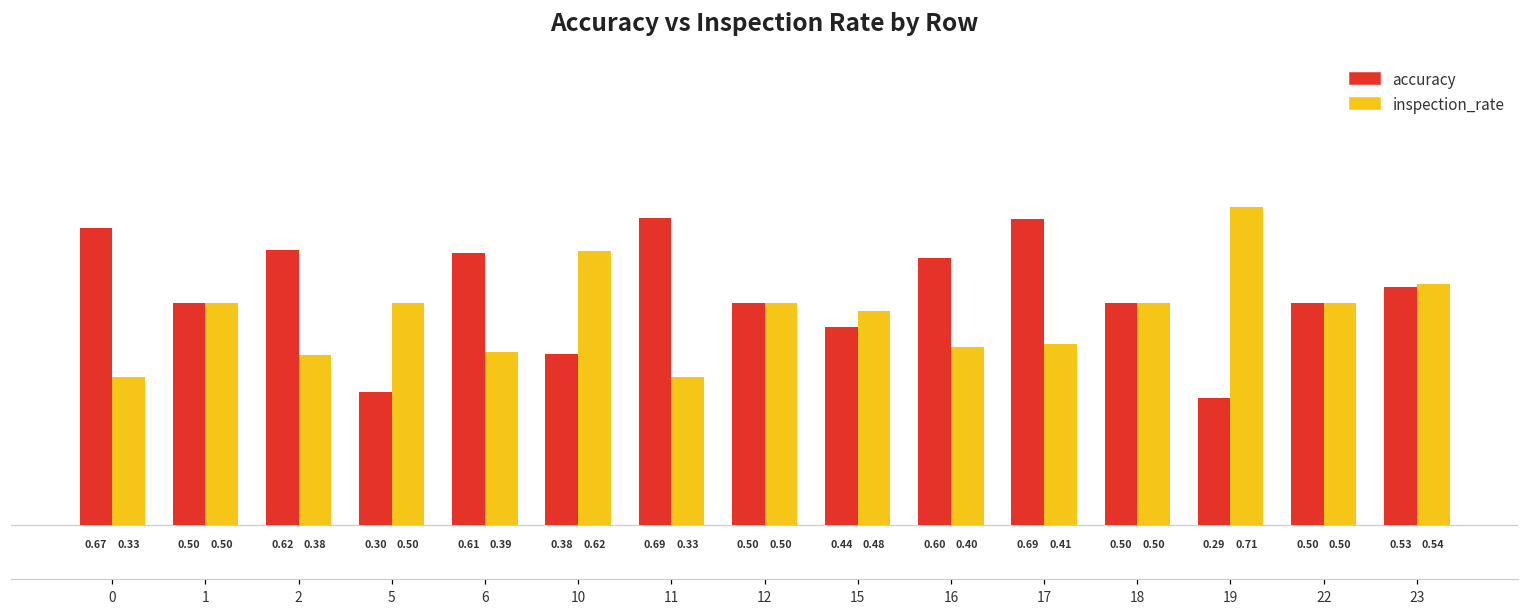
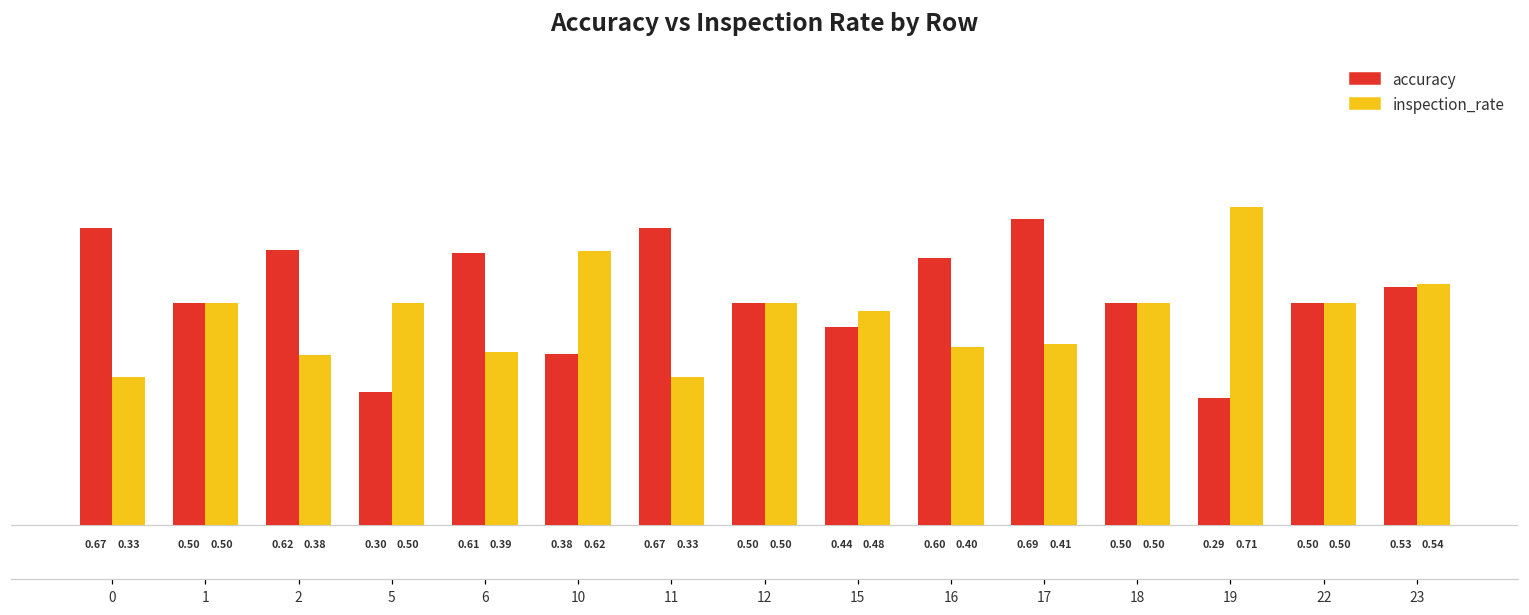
accuracy, 11: 0.69 -> 0.67
